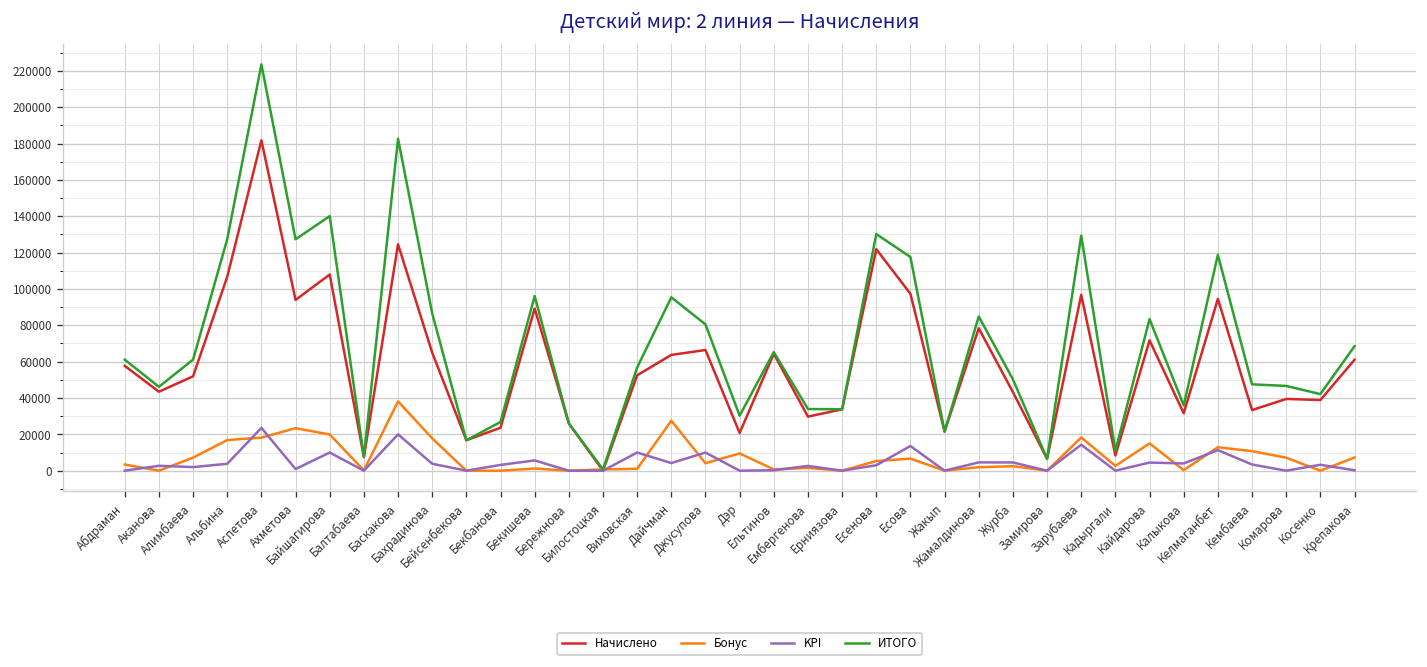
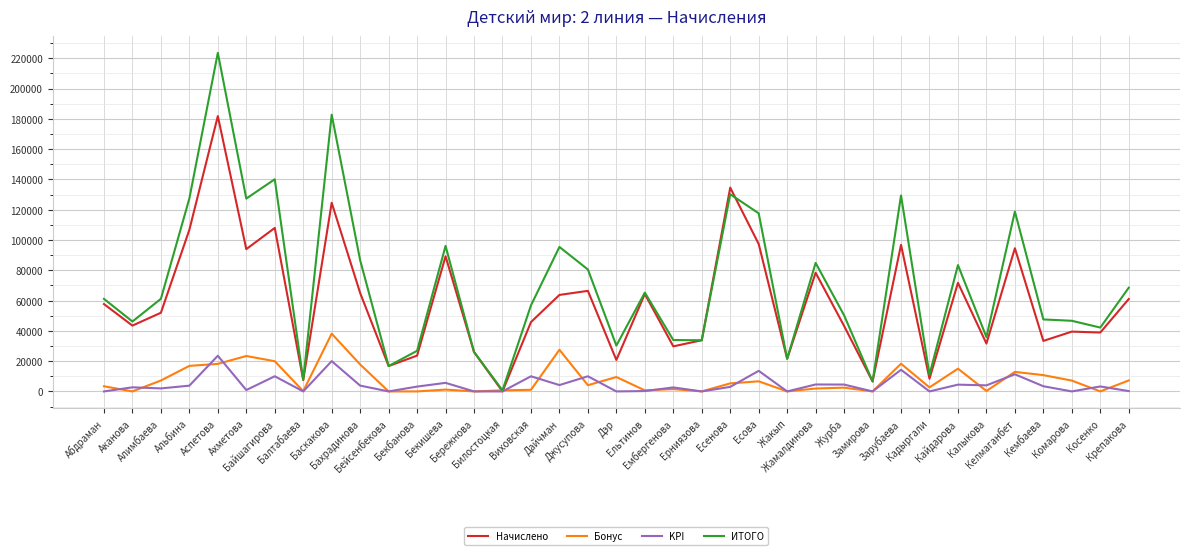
Начислено, Виховская: 53000 -> 46000
Начислено, Есенова: 122000 -> 135000
